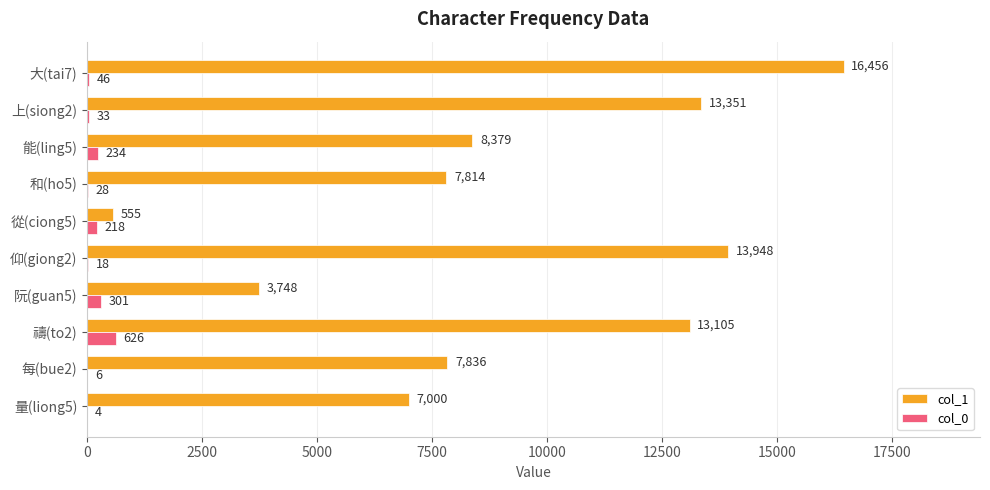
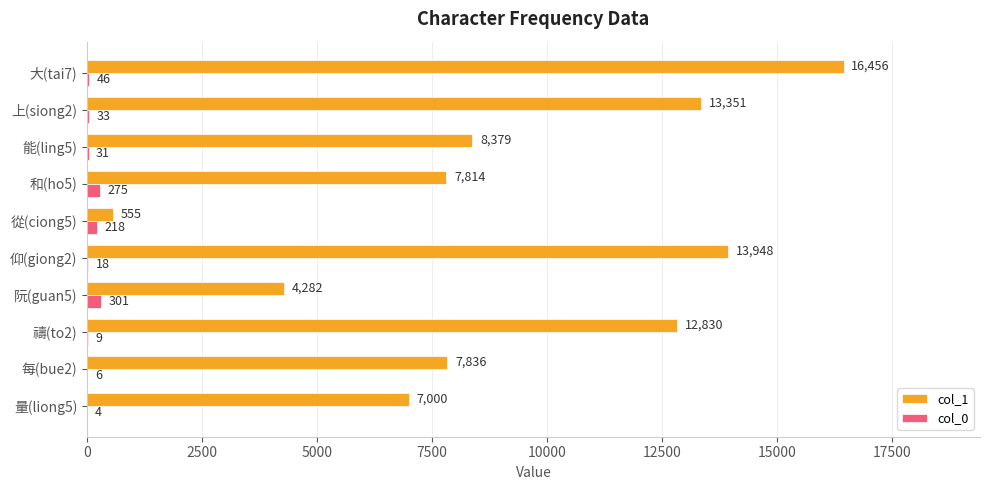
col_0, 能(ling5): 234 -> 31
col_0, 和(ho5): 28 -> 275
col_1, 阮(guan5): 3,748 -> 4,282
col_1, 禱(to2): 13,105 -> 12,830
col_0, 禱(to2): 626 -> 9
